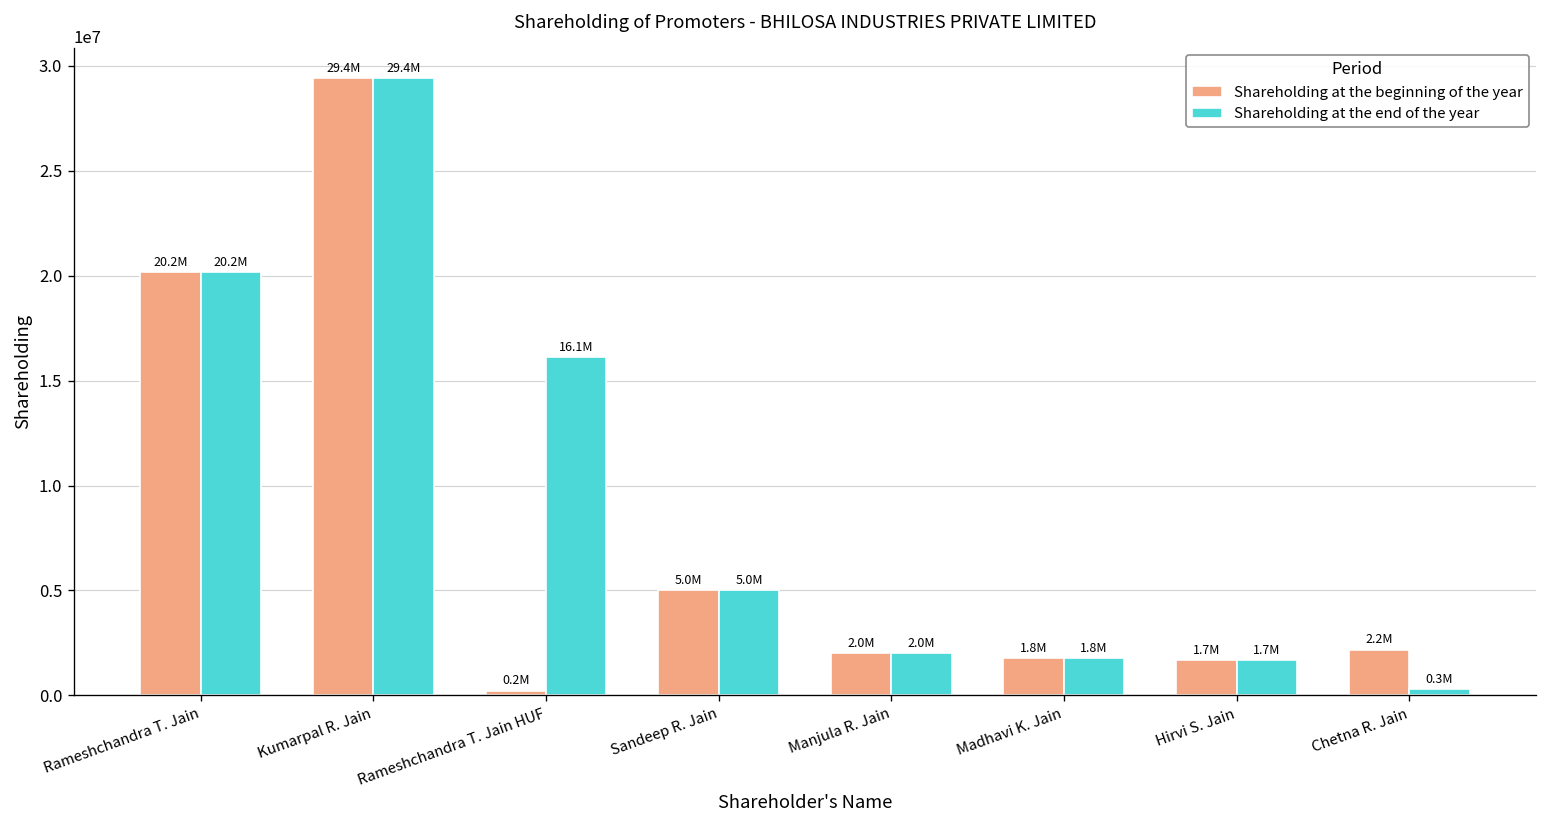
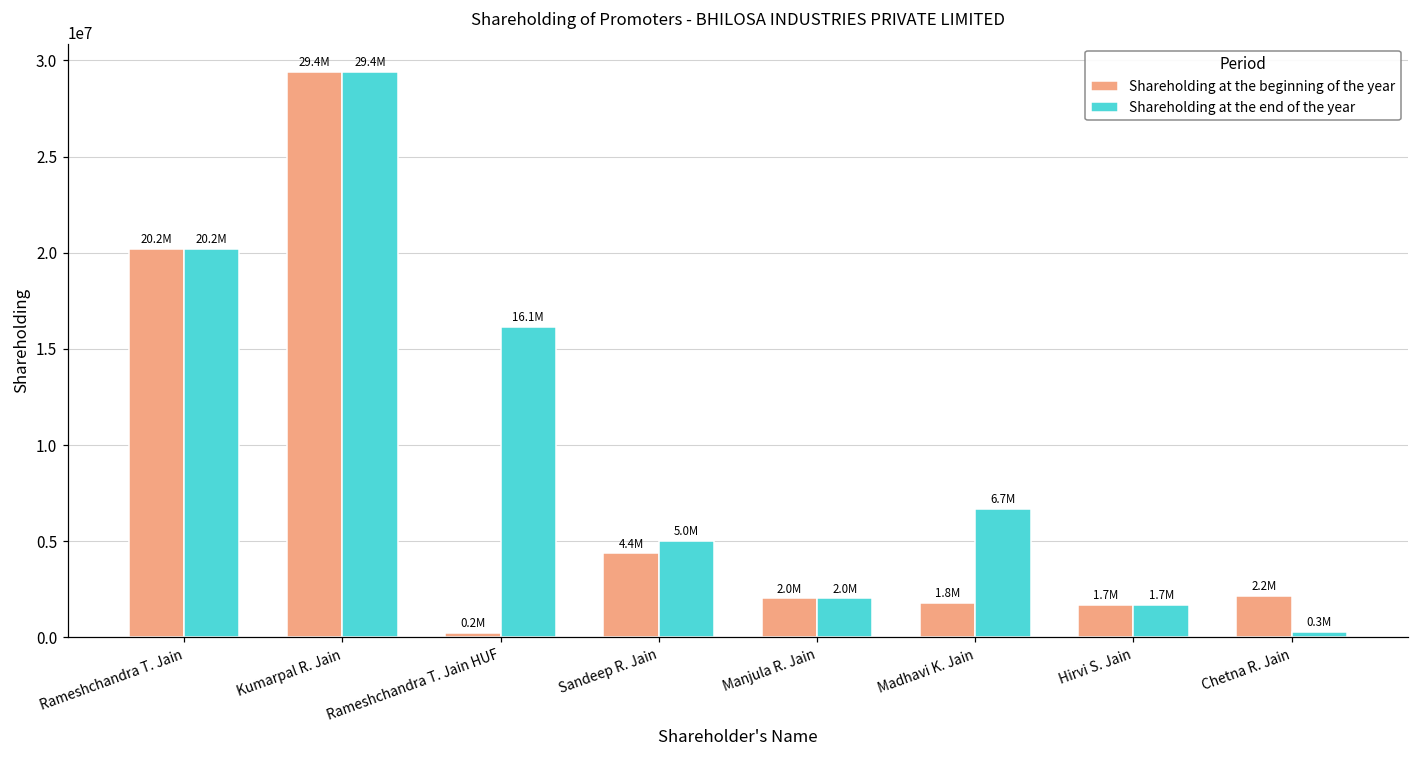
Shareholding at the beginning of the year, Sandeep R. Jain: 5.0M -> 4.4M
Shareholding at the end of the year, Madhavi K. Jain: 1.8M -> 6.7M
